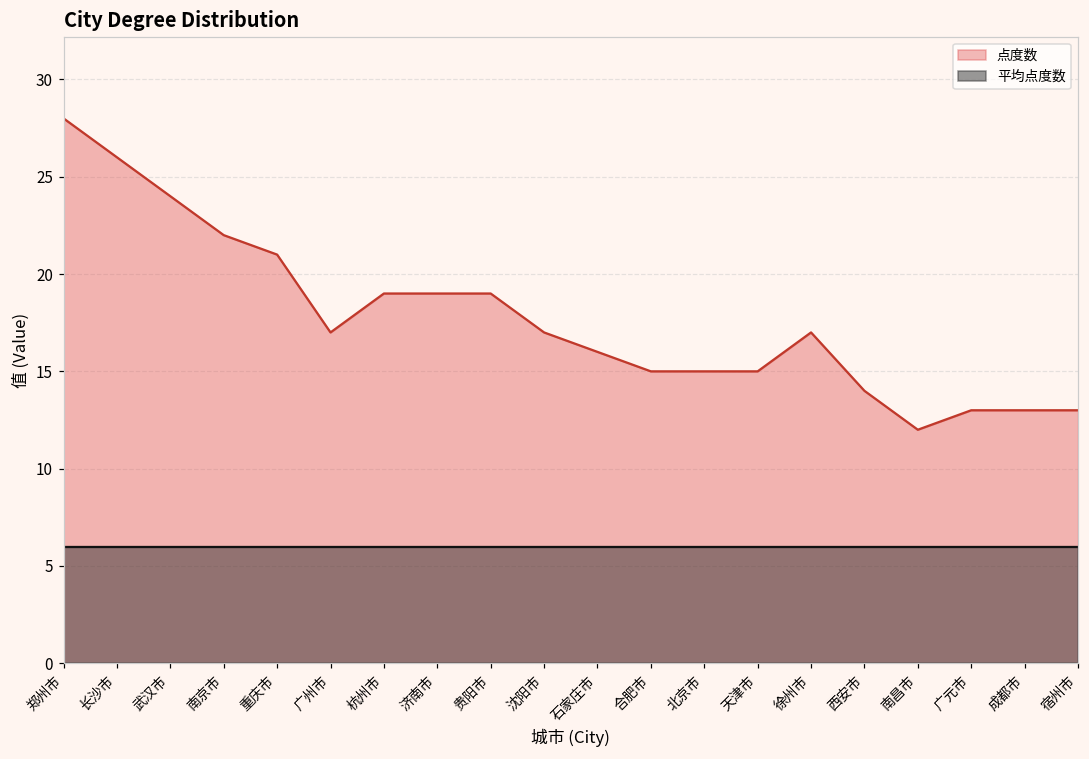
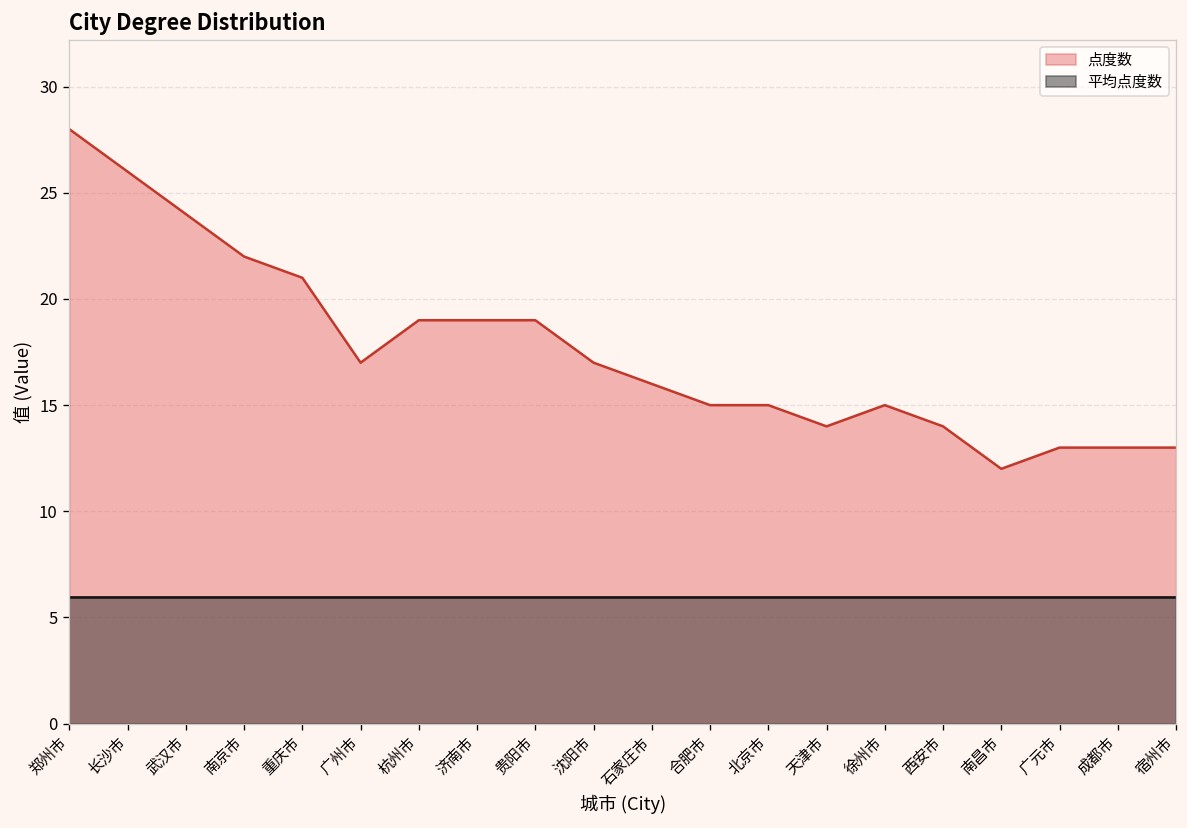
点度数, 天津市: 15 -> 14
点度数, 徐州市: 17 -> 15
